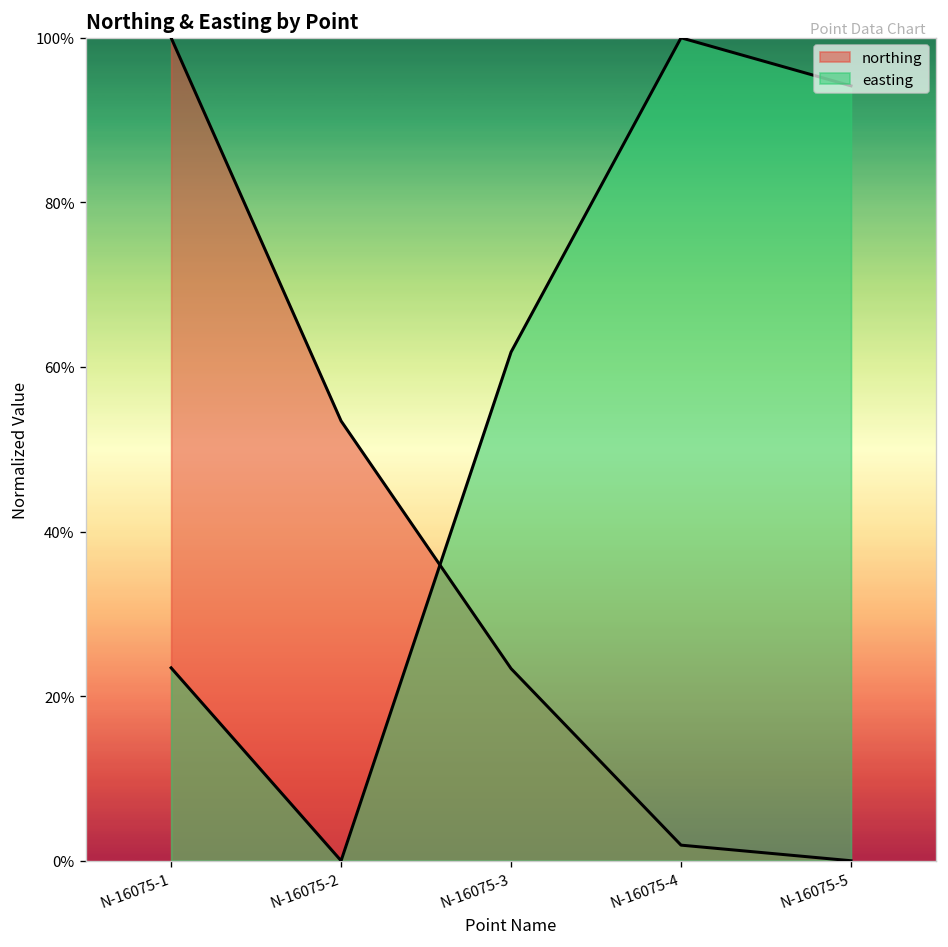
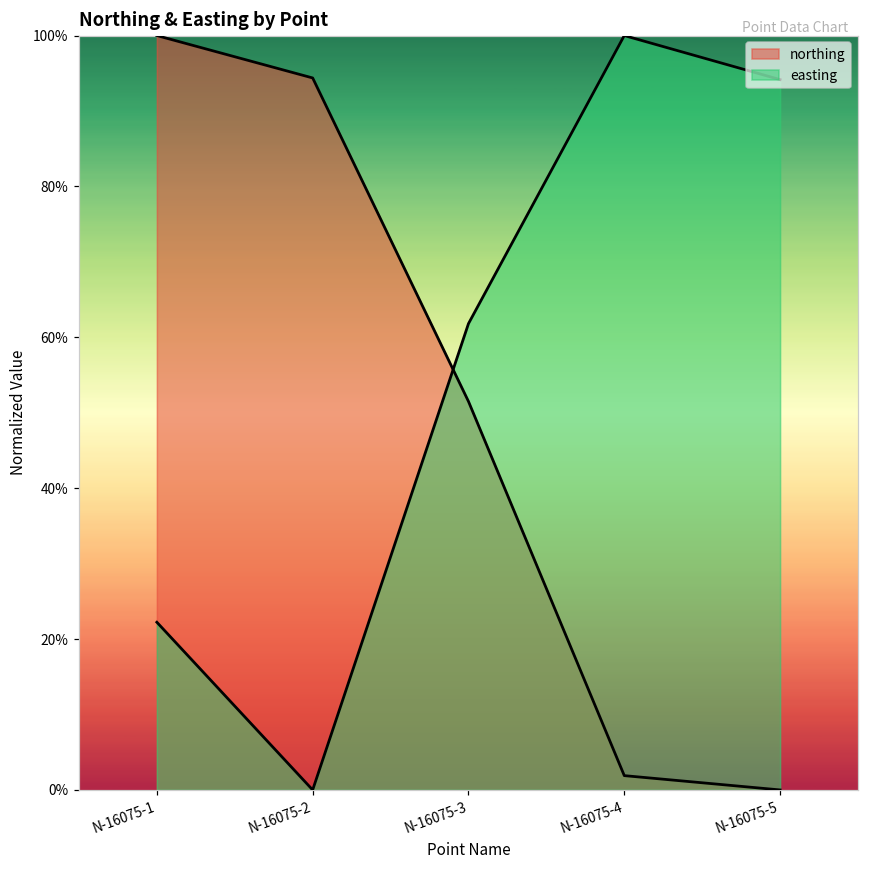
easting, N-16075-1: 23% -> 22%
northing, N-16075-2: 53% -> 94%
northing, N-16075-3: 23% -> 51%
